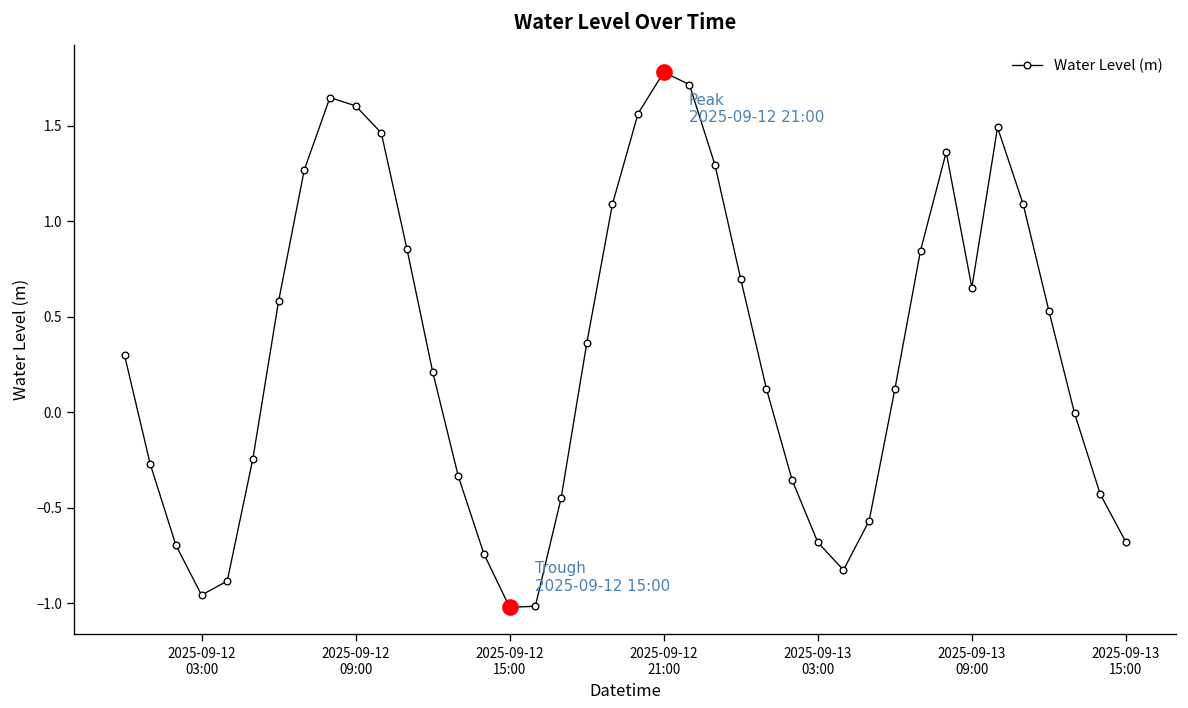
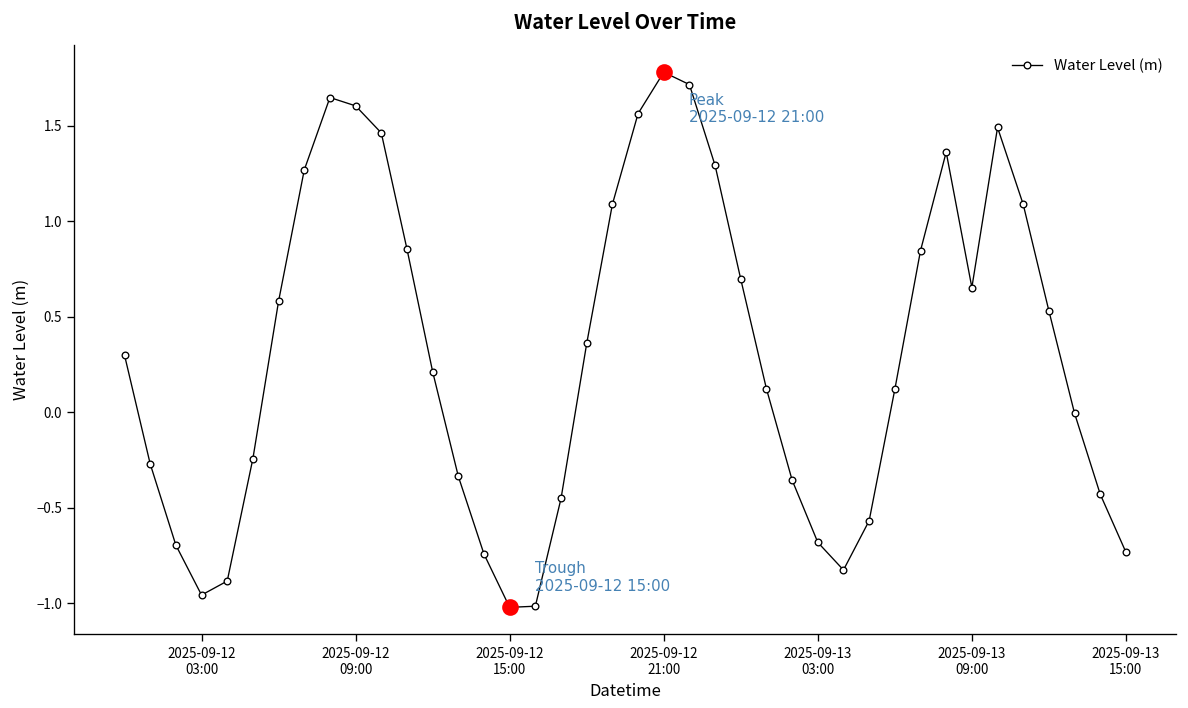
Water Level (m), 2025-09-13 15:00: -0.68 -> -0.73
